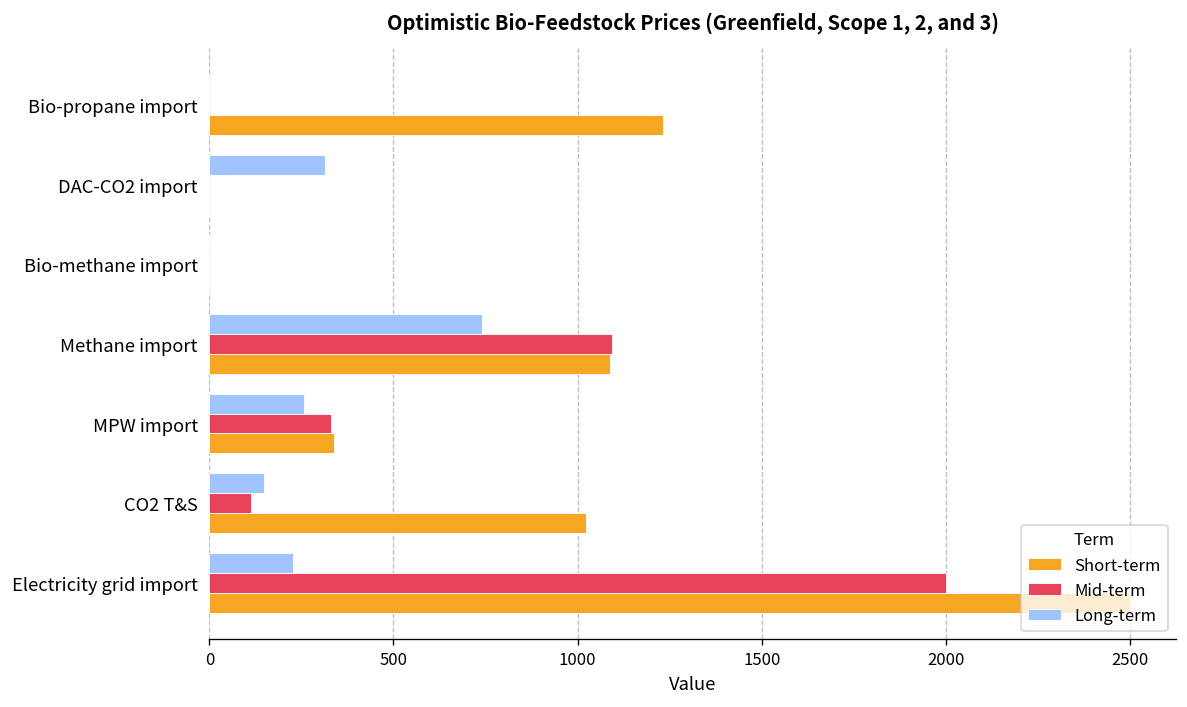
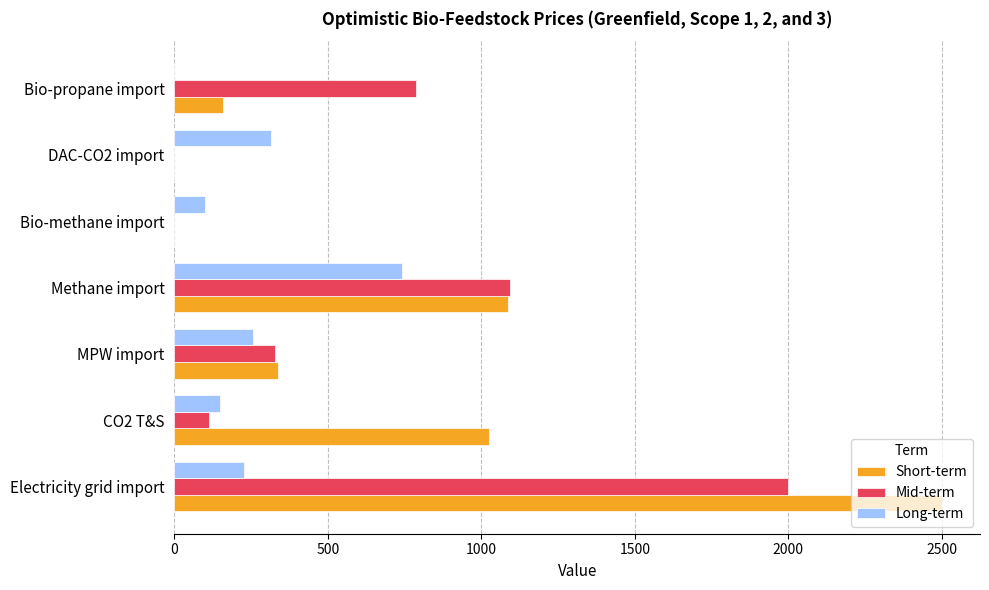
Mid-term, Bio-propane import: 0 -> 790
Short-term, Bio-propane import: 1230 -> 160
Long-term, Bio-methane import: 0 -> 100
